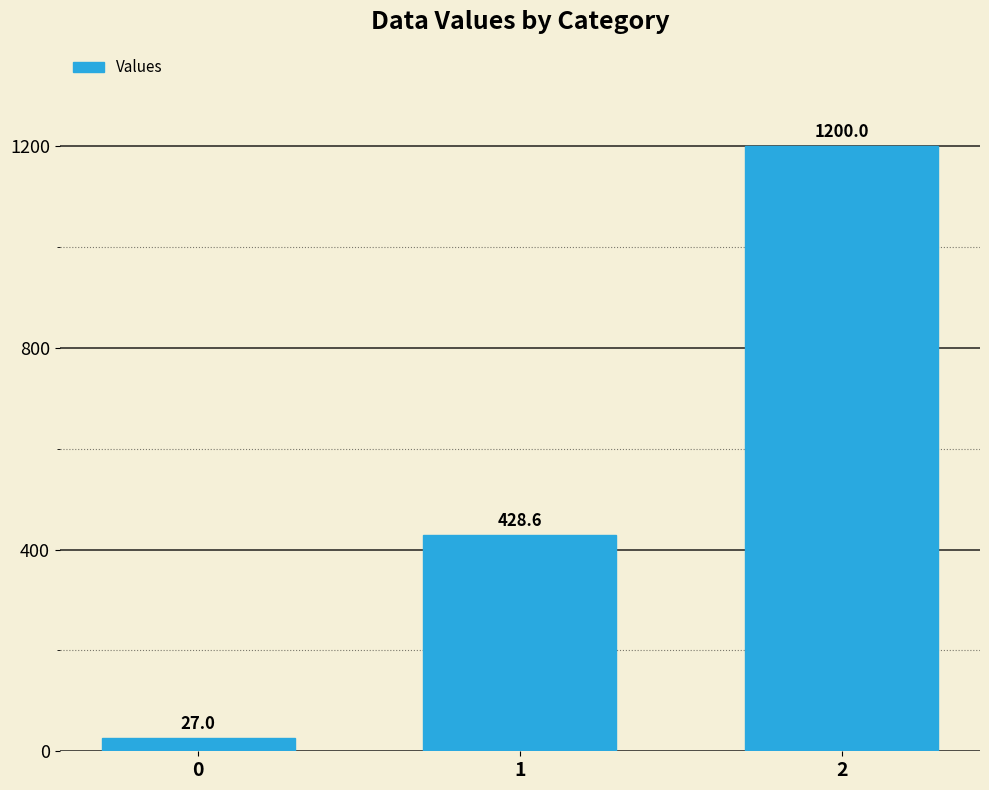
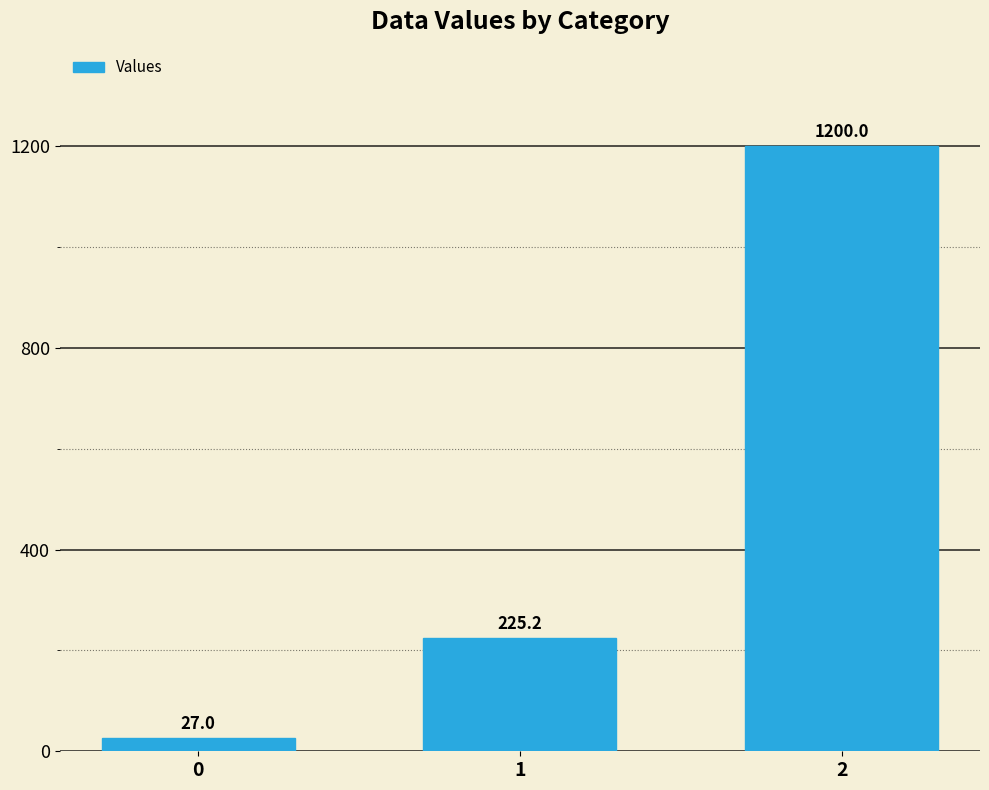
1: 428.6 -> 225.2
